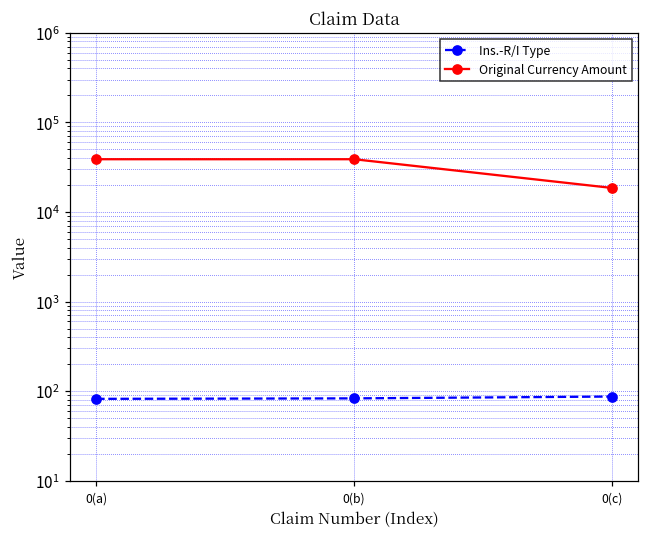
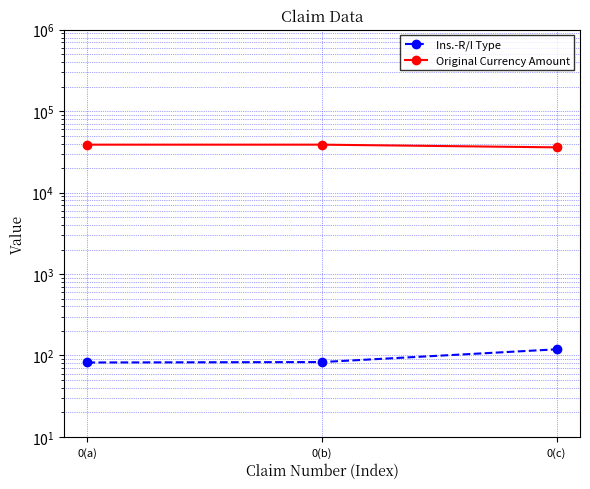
Ins.-R/I Type, 0(c): 90 -> 120
Original Currency Amount, 0(c): 19000 -> 40000
